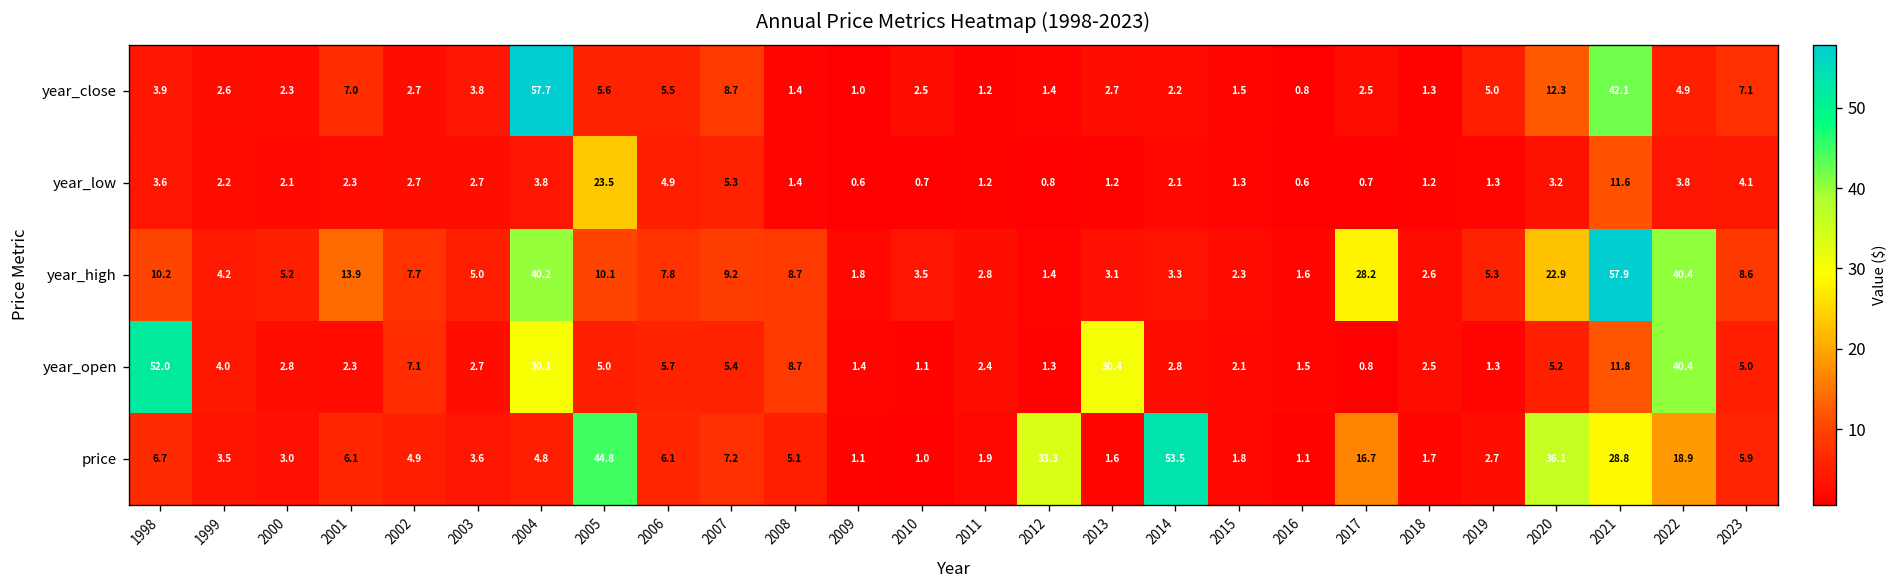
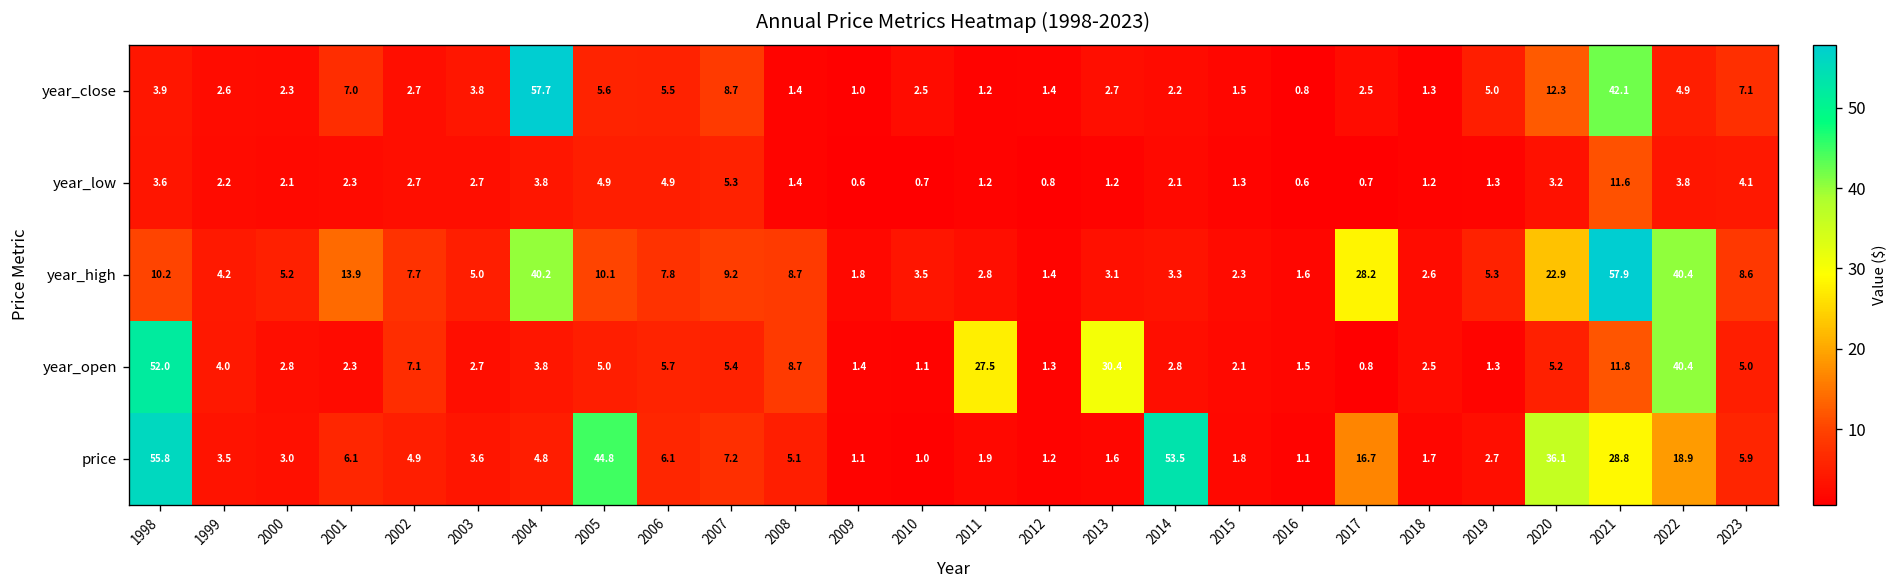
year_low, 2005: 23.5 -> 4.9
year_open, 2004: 30.1 -> 3.8
year_open, 2011: 2.4 -> 27.5
price, 1998: 6.7 -> 55.8
price, 2012: 33.3 -> 1.2
